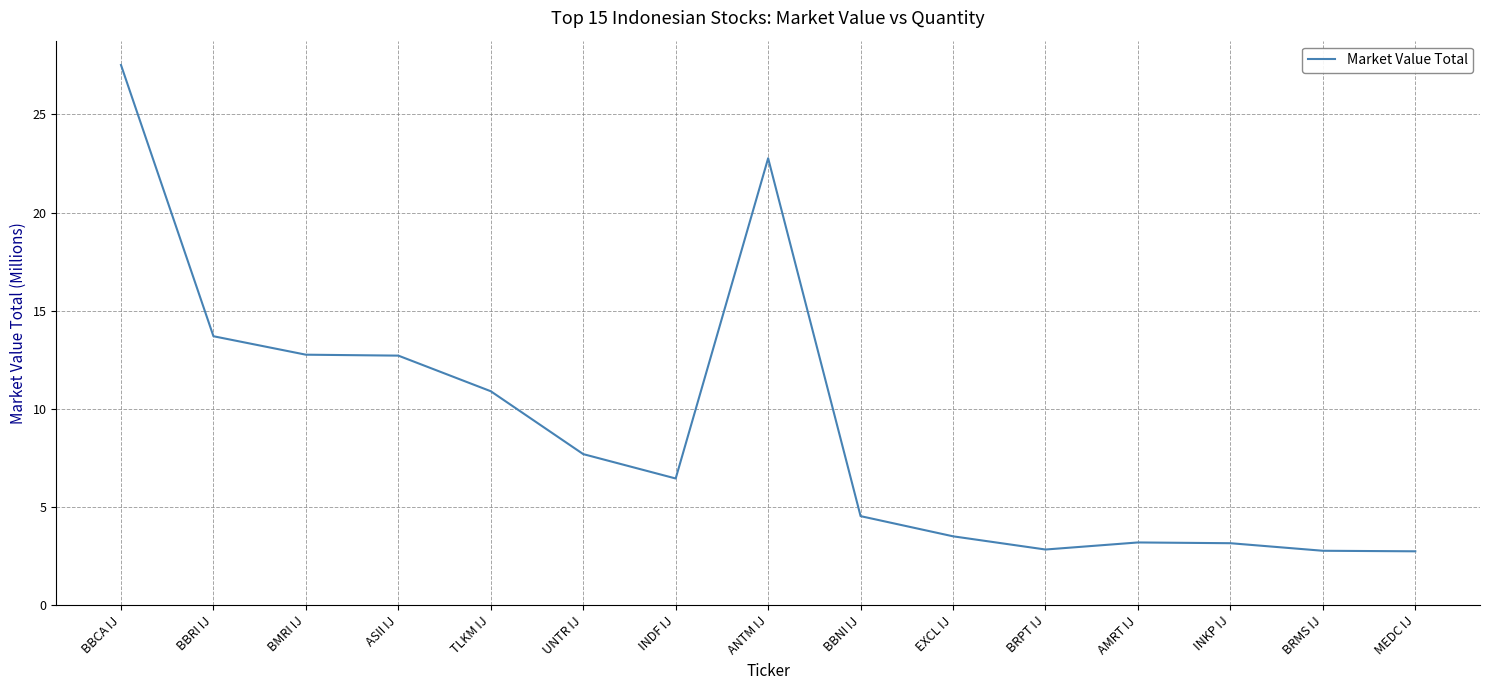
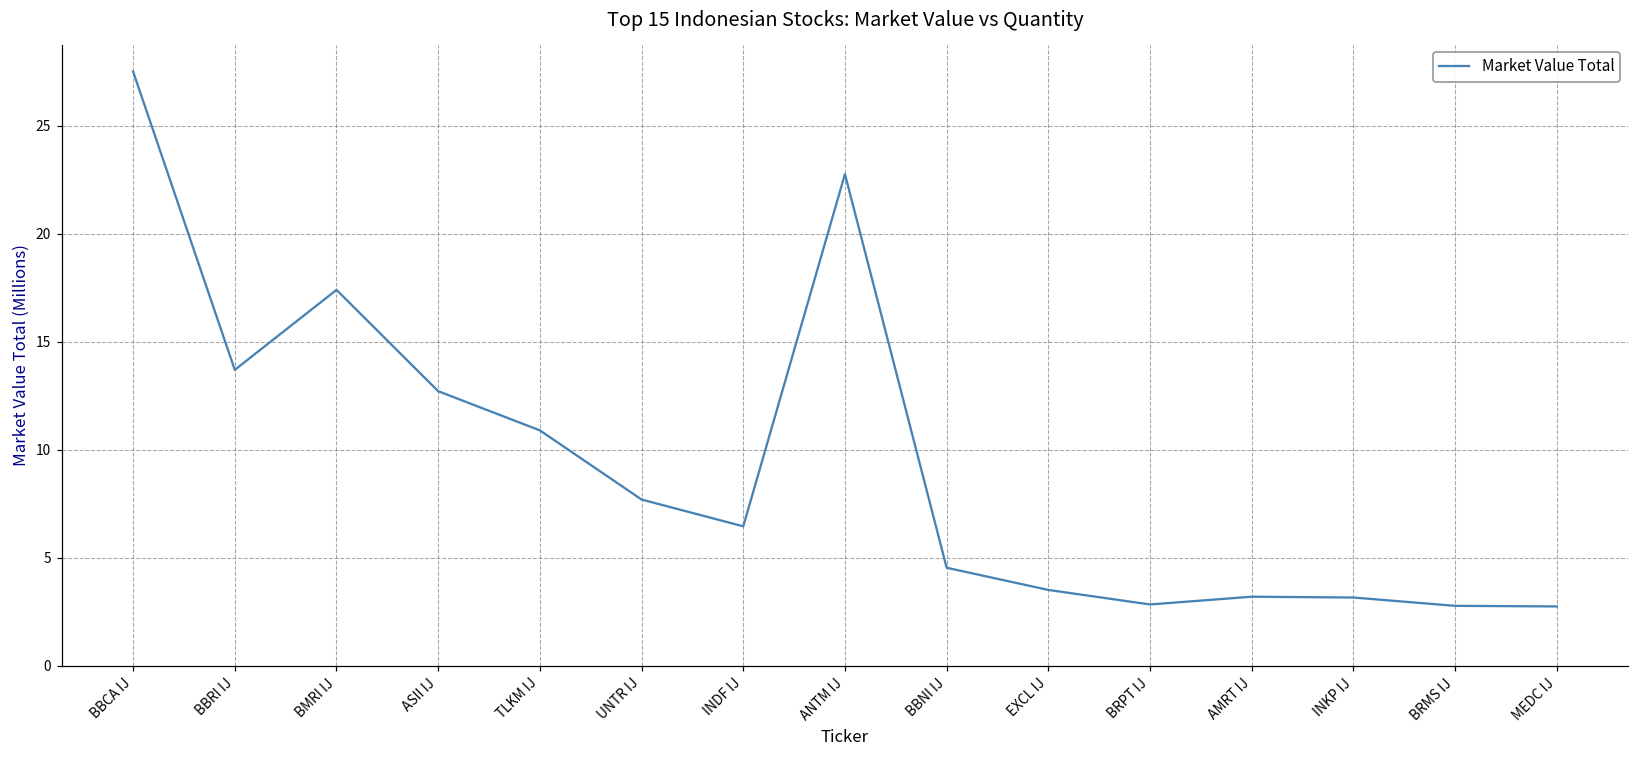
BMRI IJ: 12.8 -> 17.4
